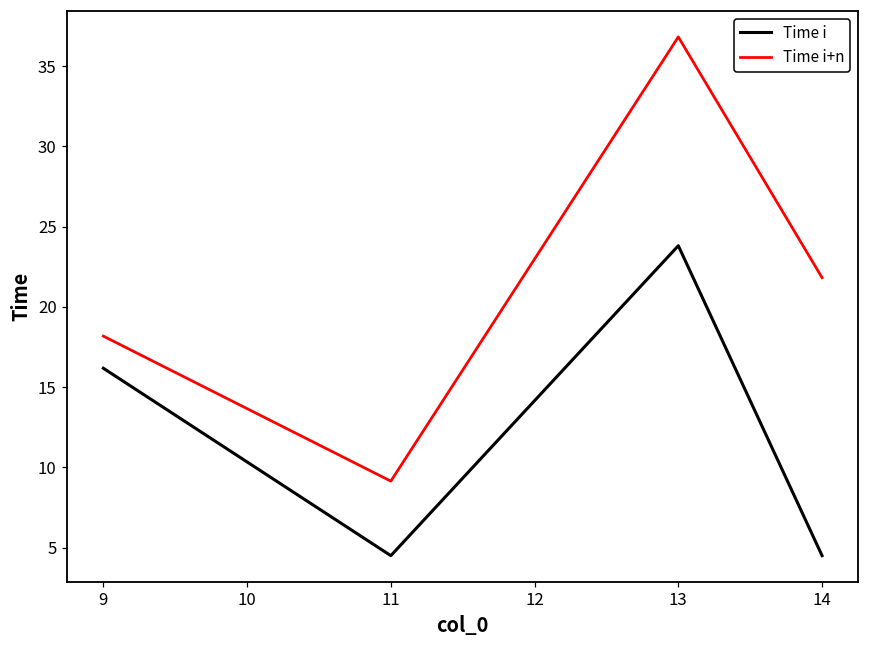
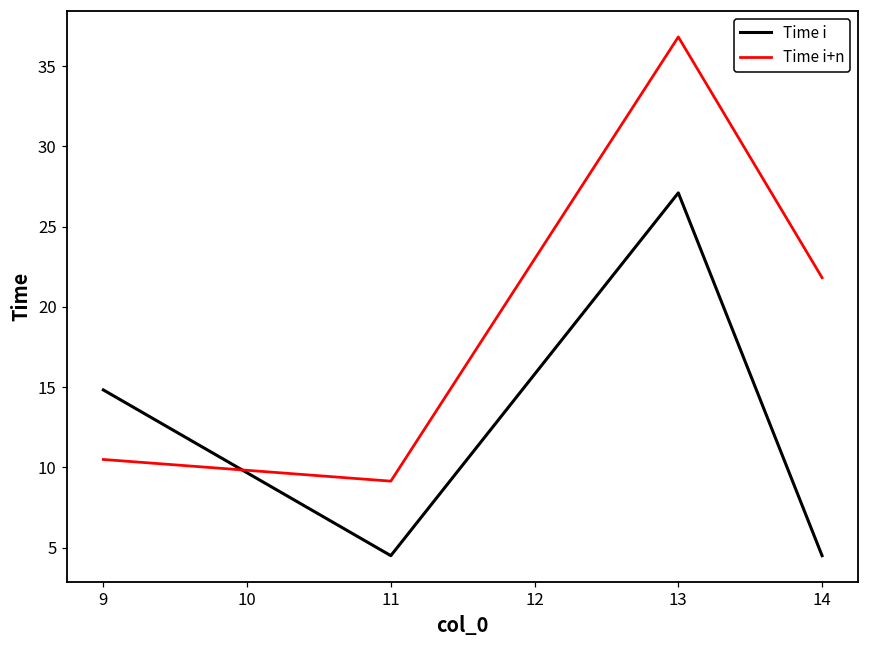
Time i, 9: 16.2 -> 14.8
Time i+n, 9: 18.2 -> 10.5
Time i, 13: 23.8 -> 27.1
